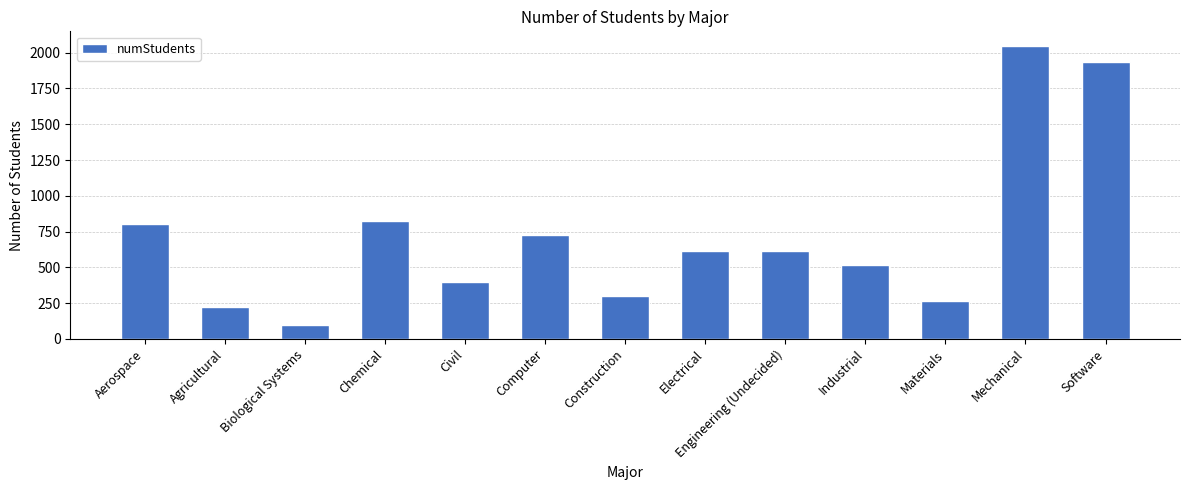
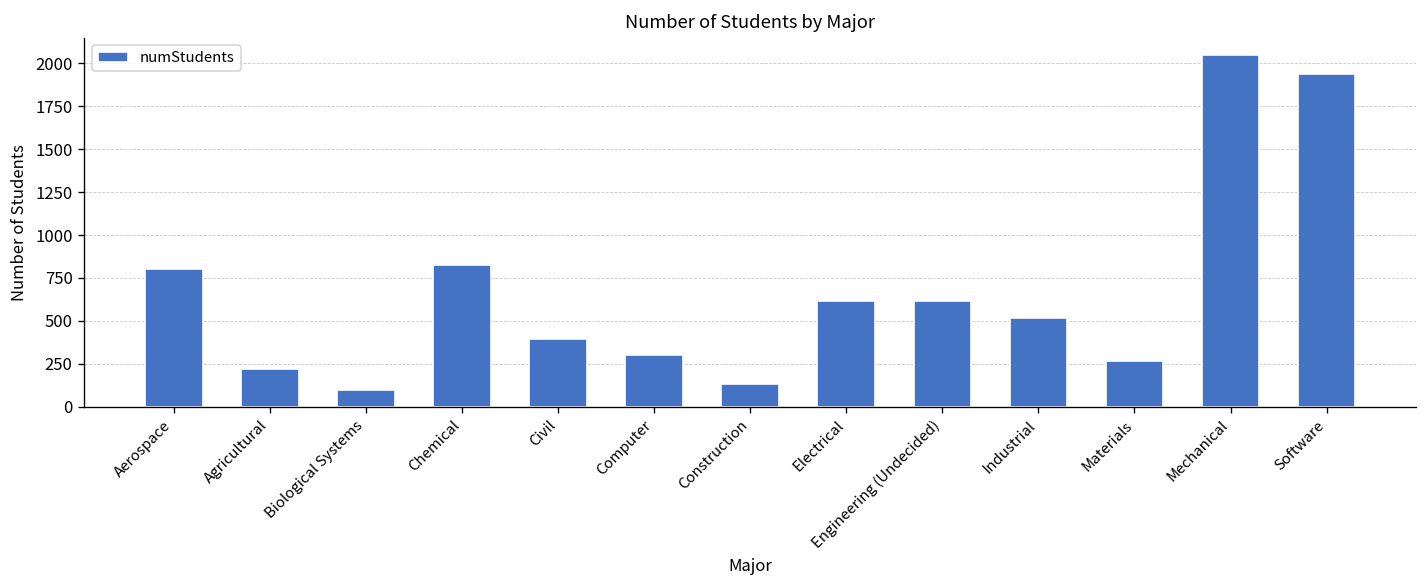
Computer: 730 -> 300
Construction: 300 -> 130
